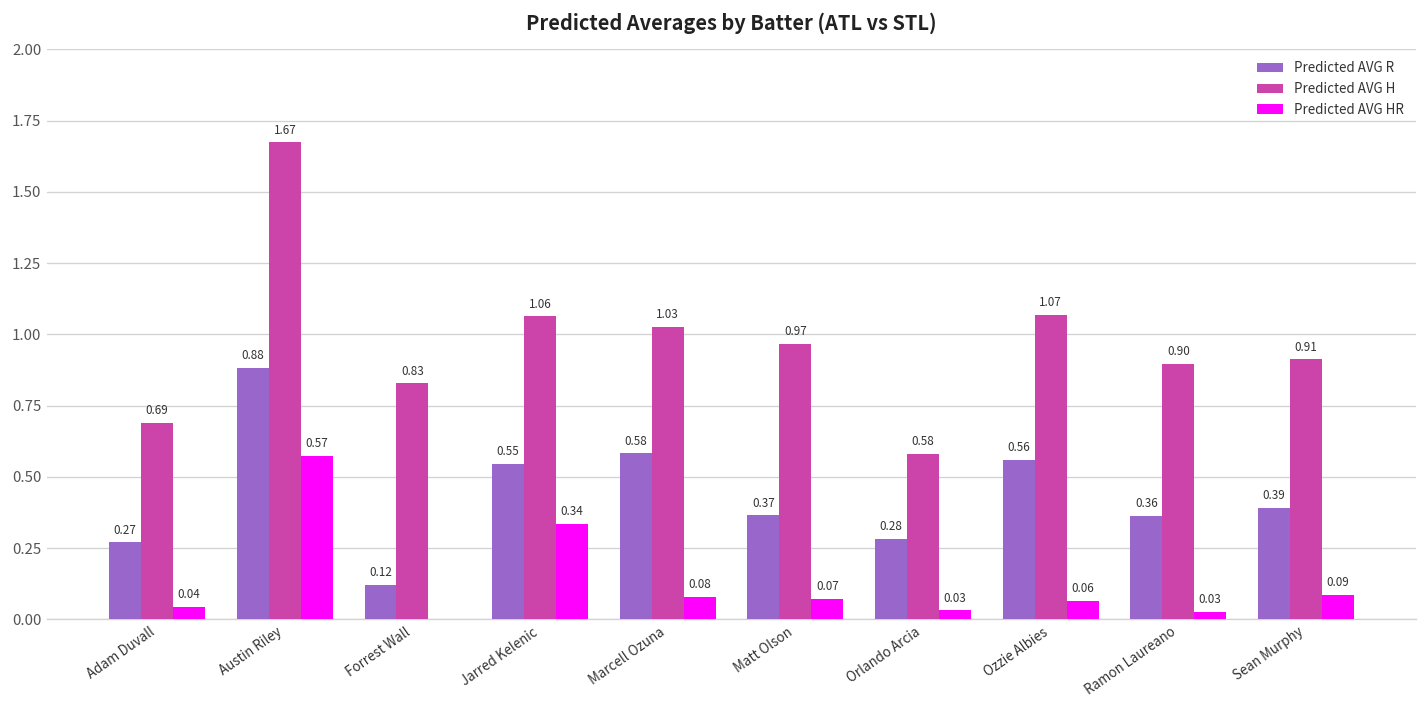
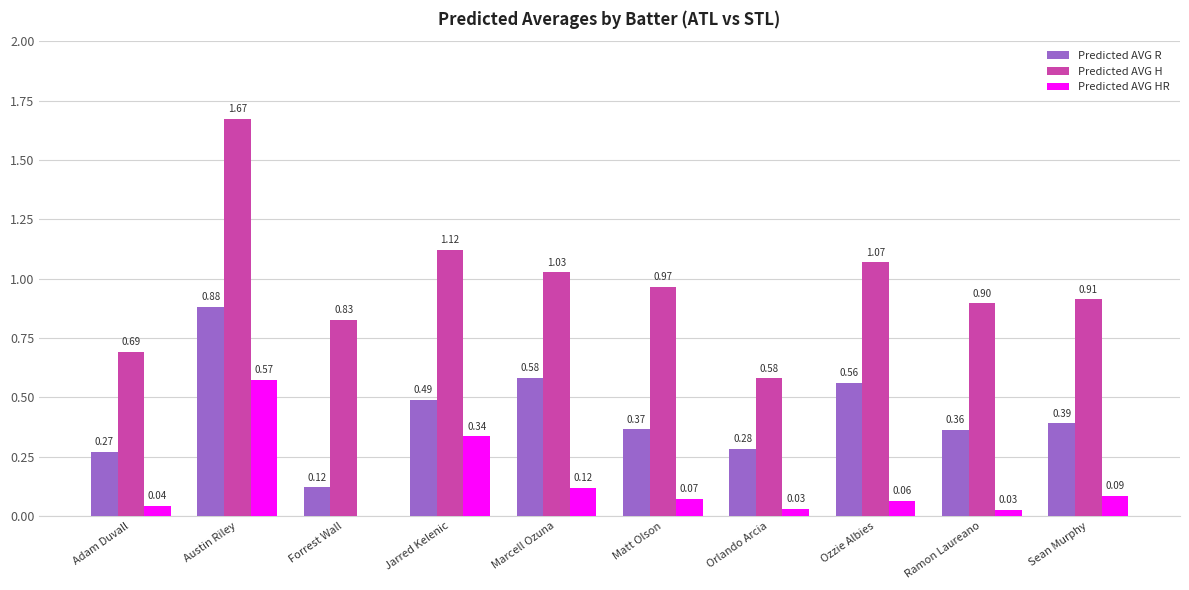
Predicted AVG R, Jarred Kelenic: 0.55 -> 0.49
Predicted AVG H, Jarred Kelenic: 1.06 -> 1.12
Predicted AVG HR, Marcell Ozuna: 0.08 -> 0.12
